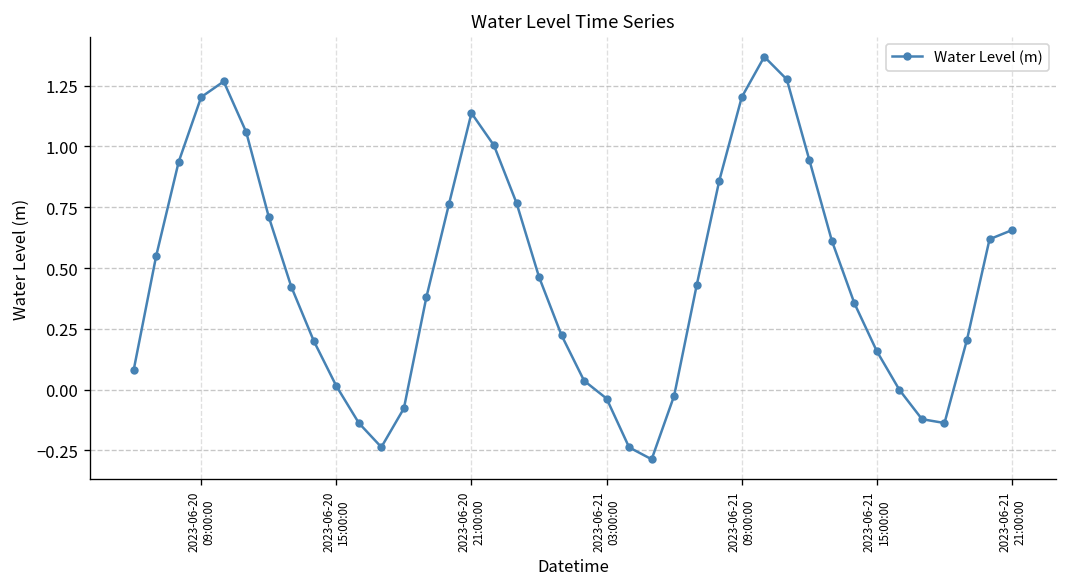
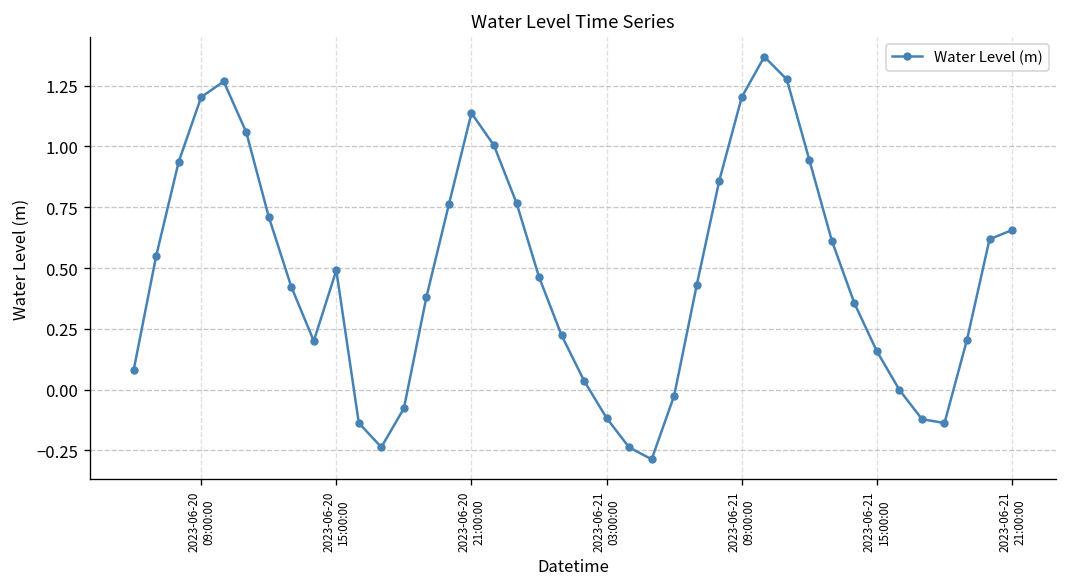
2023-06-20 15:00:00: 0.01 -> 0.49
2023-06-21 03:00:00: -0.04 -> -0.12
